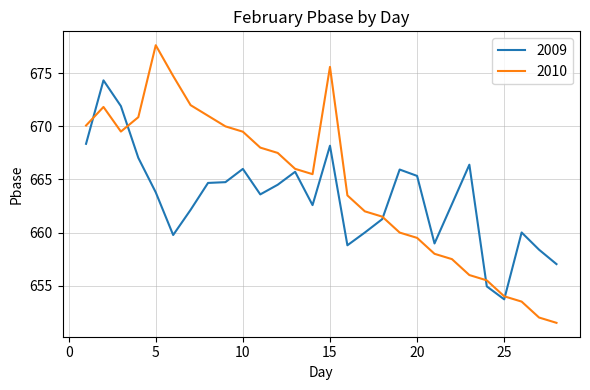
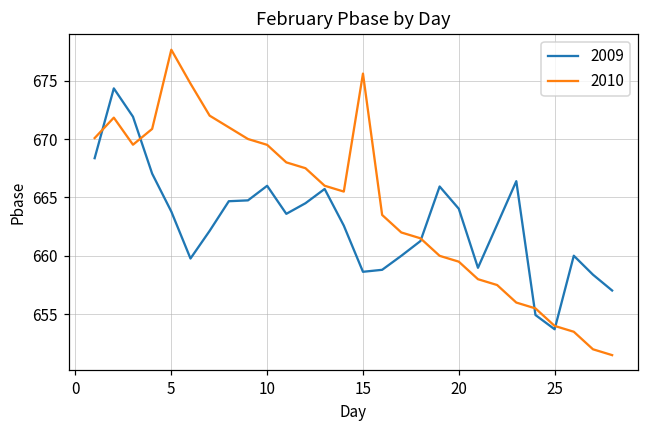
2009, 15: 668.2 -> 658.6
2009, 20: 665.3 -> 664.0
